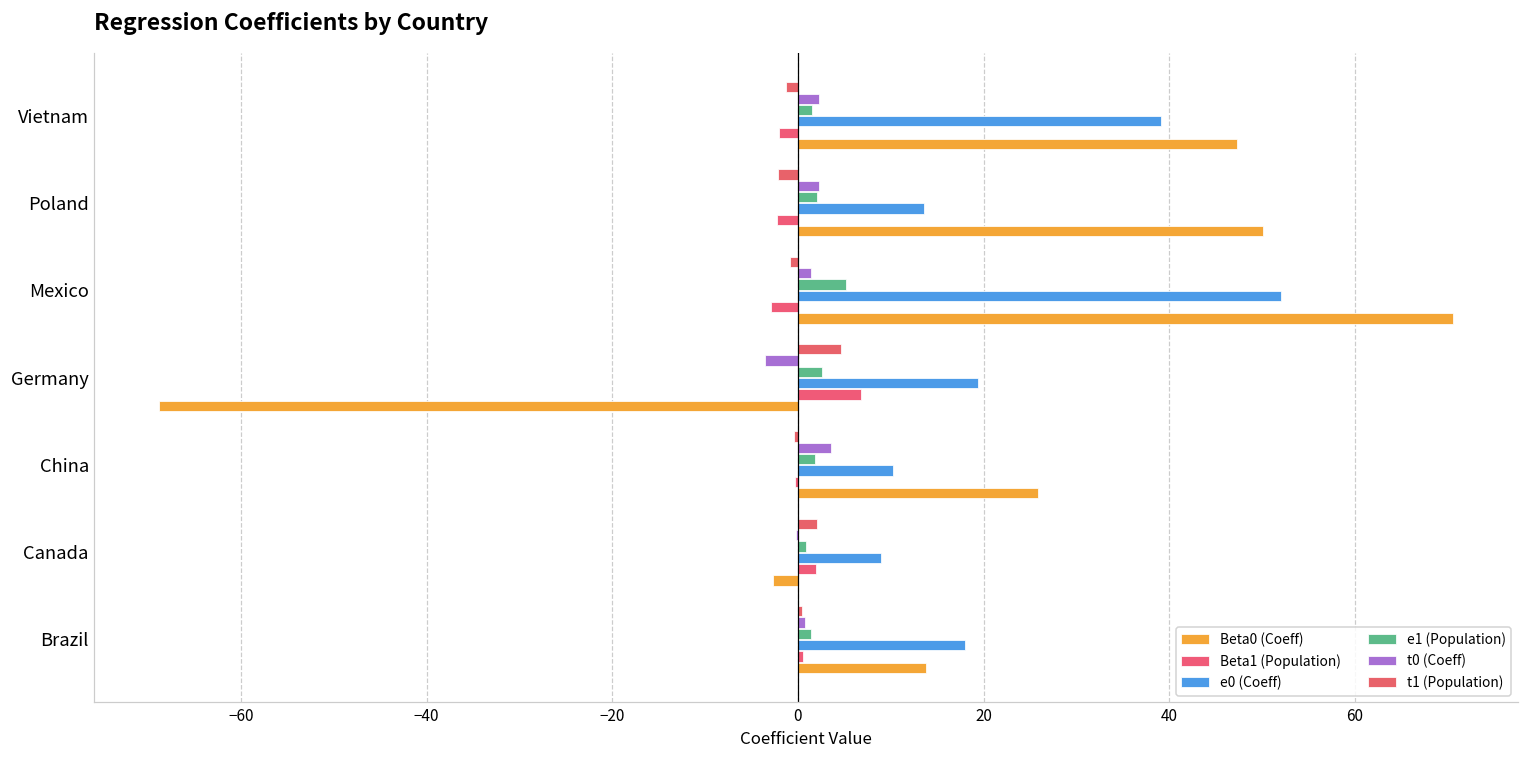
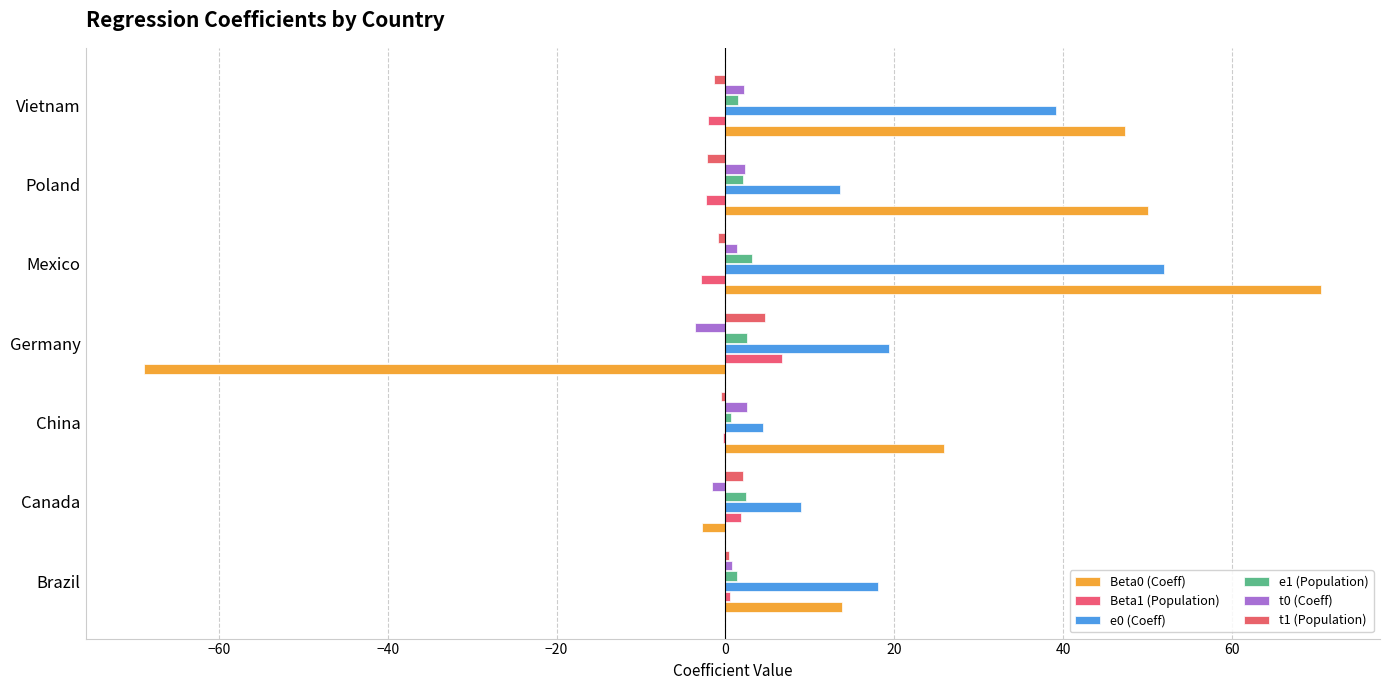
e1 (Population), Mexico: 5 -> 3
t0 (Coeff), China: 4 -> 3
e1 (Population), China: 2 -> 1
e0 (Coeff), China: 10 -> 4
t0 (Coeff), Canada: 0 -> -2
e1 (Population), Canada: 1 -> 2
